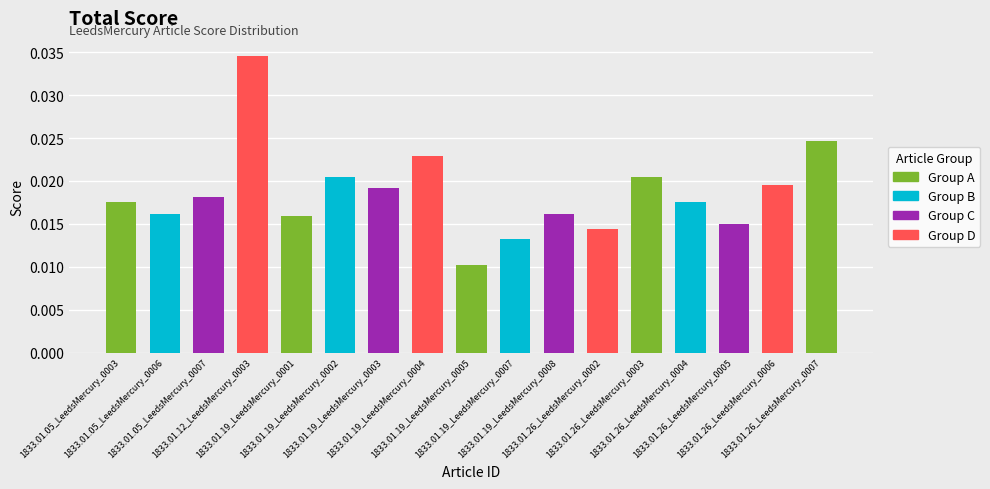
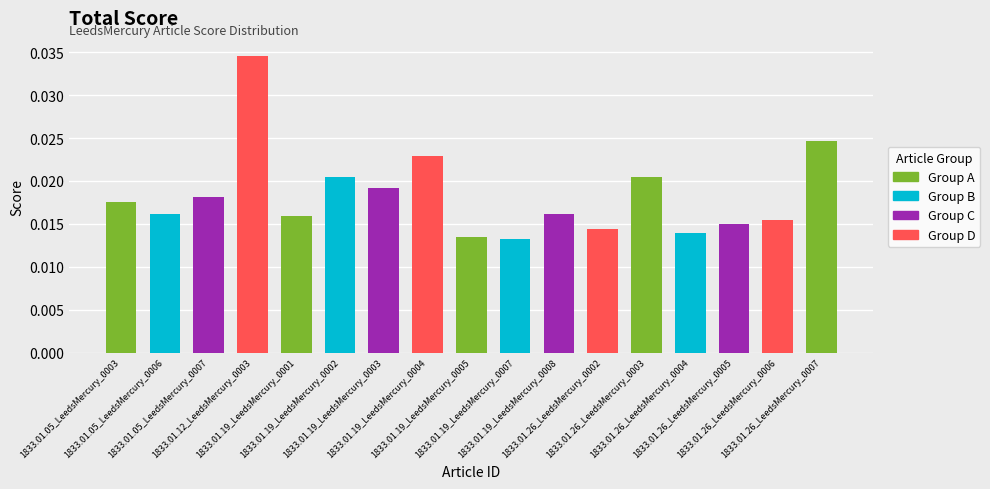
1833.01.19_LeedsMercury_0005: 0.010 -> 0.014
1833.01.26_LeedsMercury_0004: 0.018 -> 0.014
1833.01.26_LeedsMercury_0006: 0.020 -> 0.015
